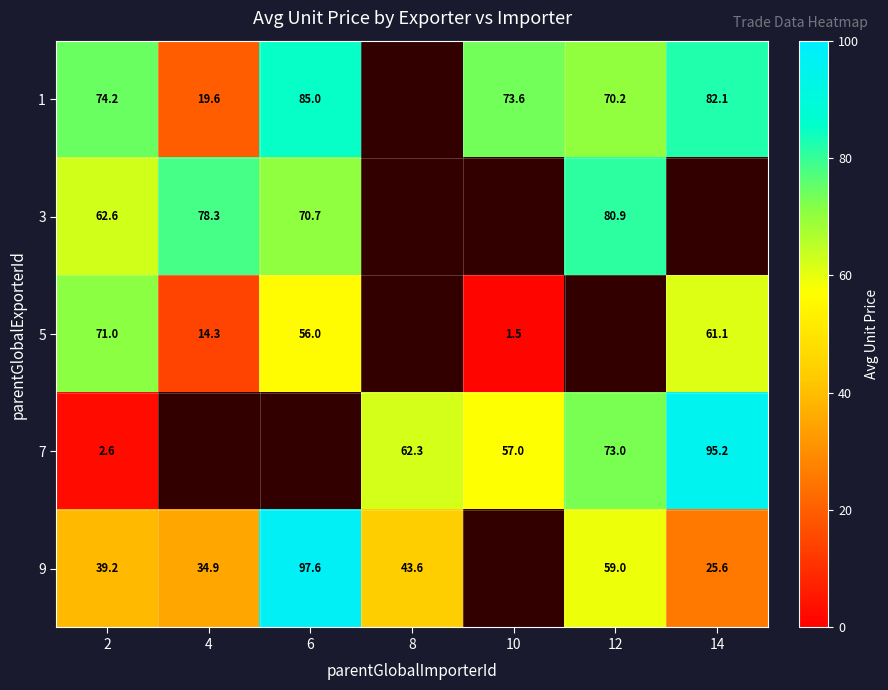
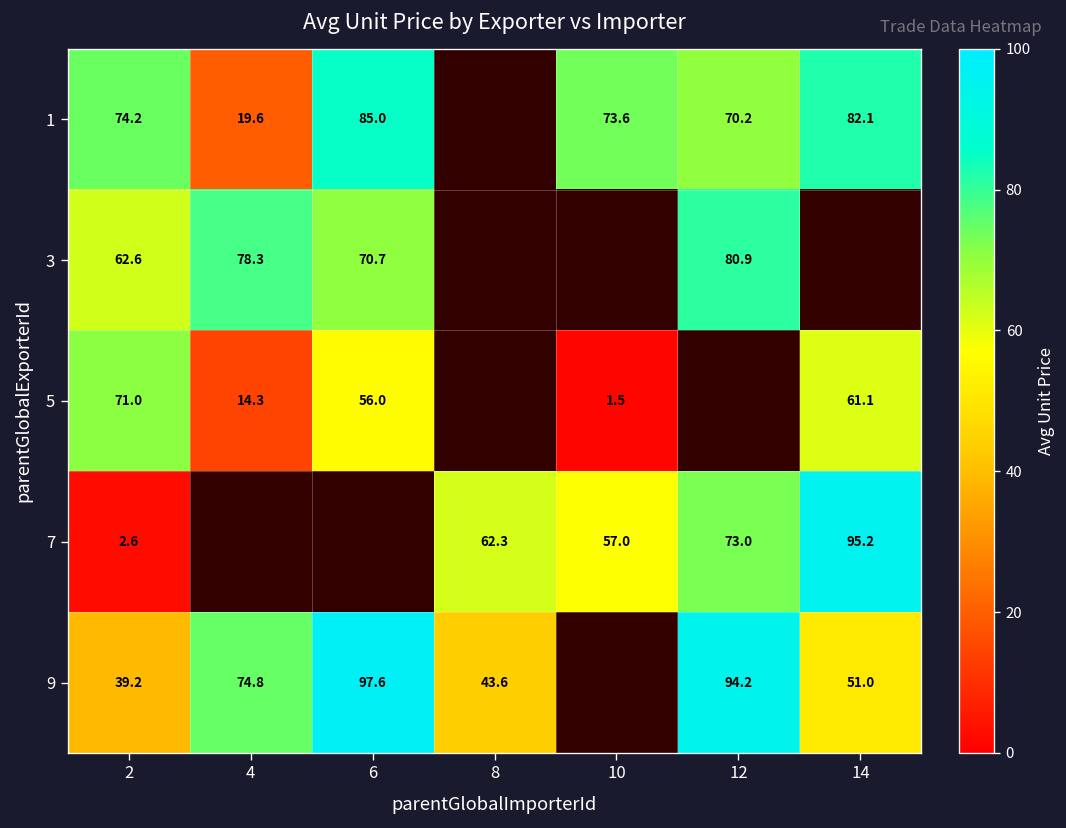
9, 4: 34.9 -> 74.8
9, 12: 59.0 -> 94.2
9, 14: 25.6 -> 51.0
